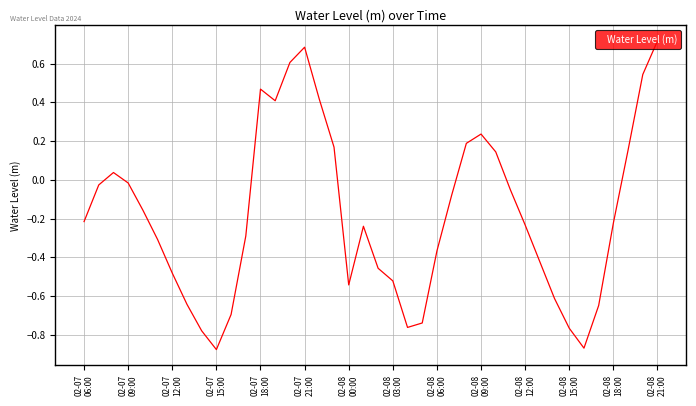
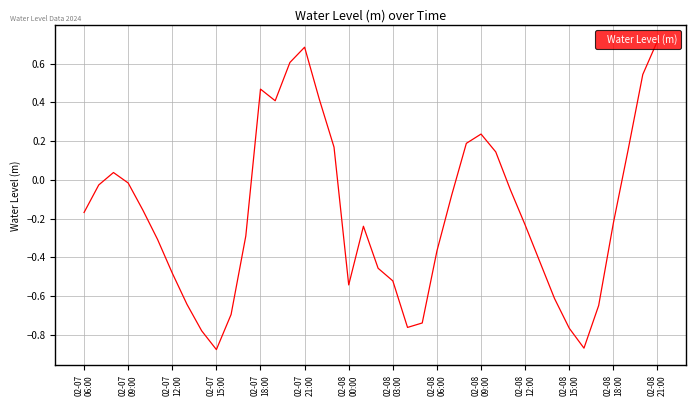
02-07 06:00: -0.22 -> -0.17
